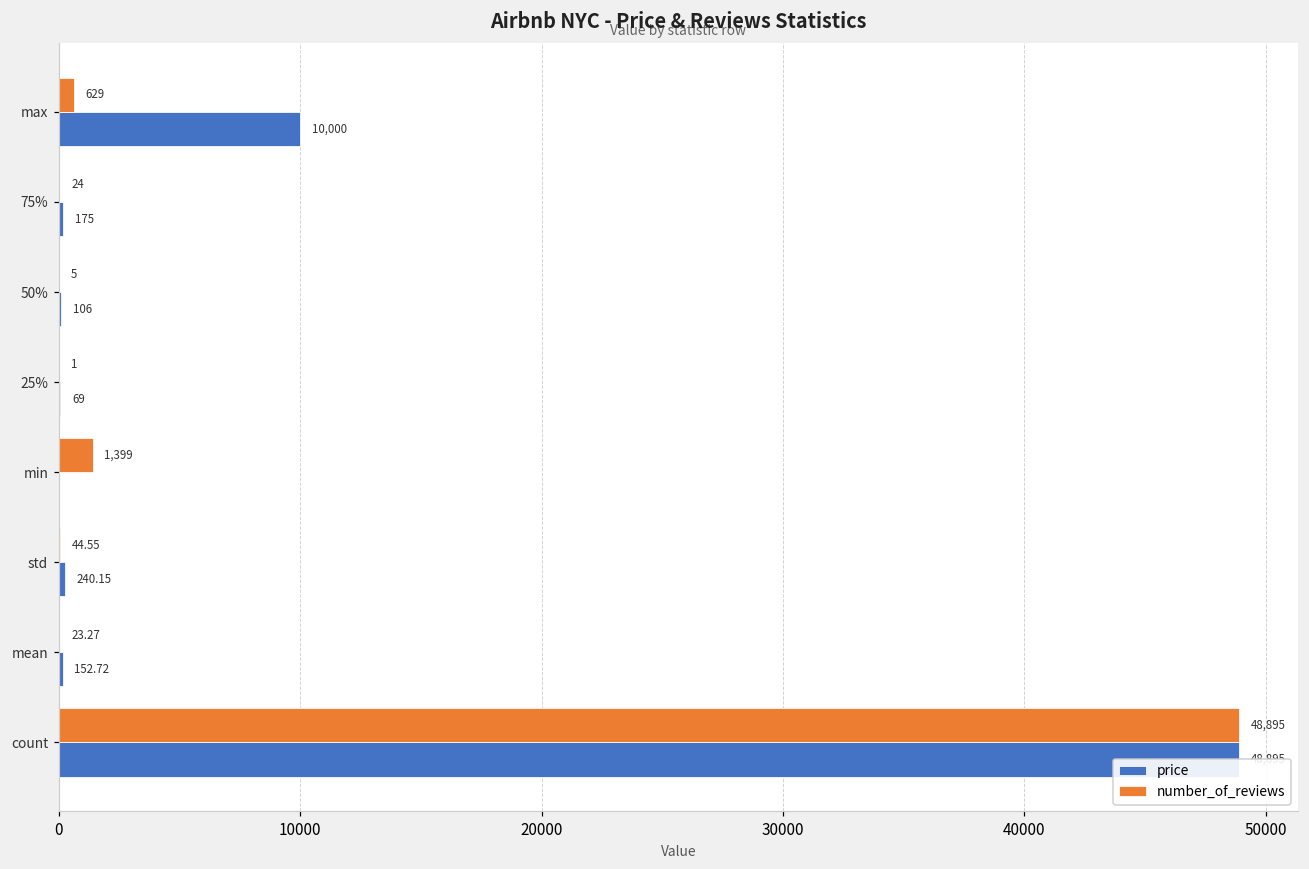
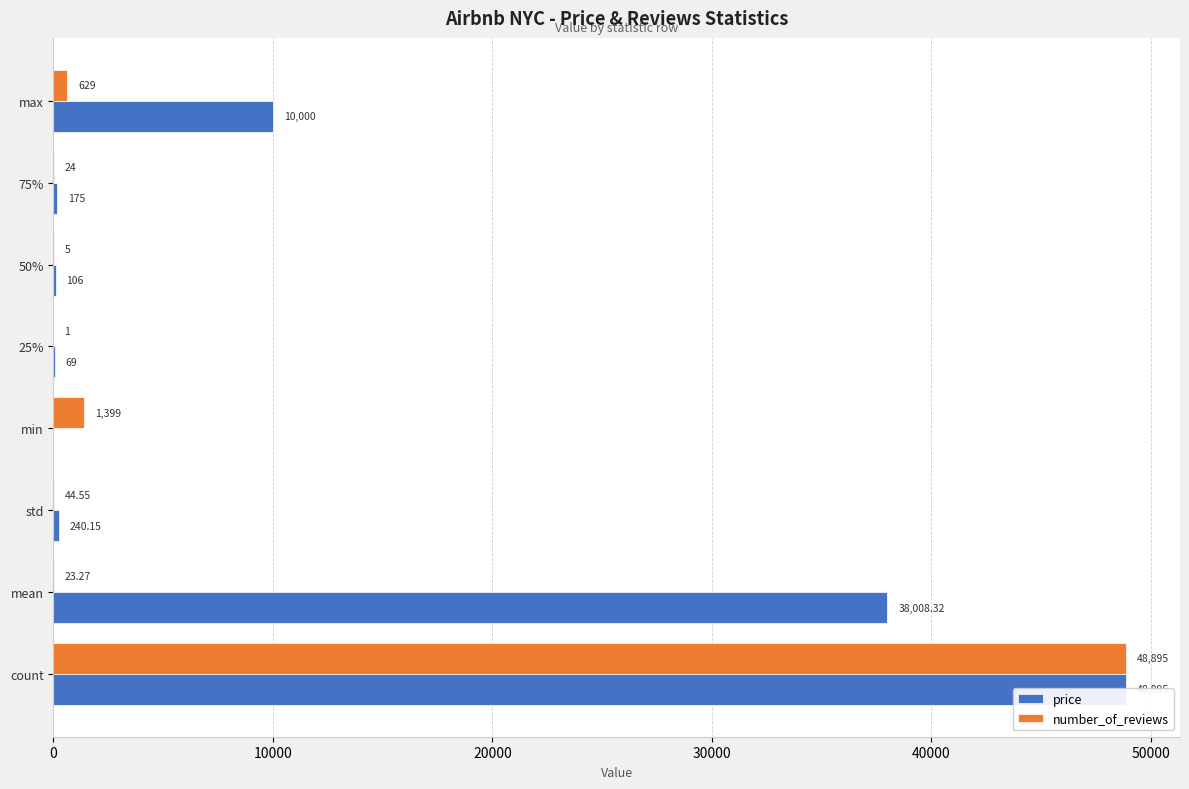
price, mean: 152.72 -> 38,008.32
